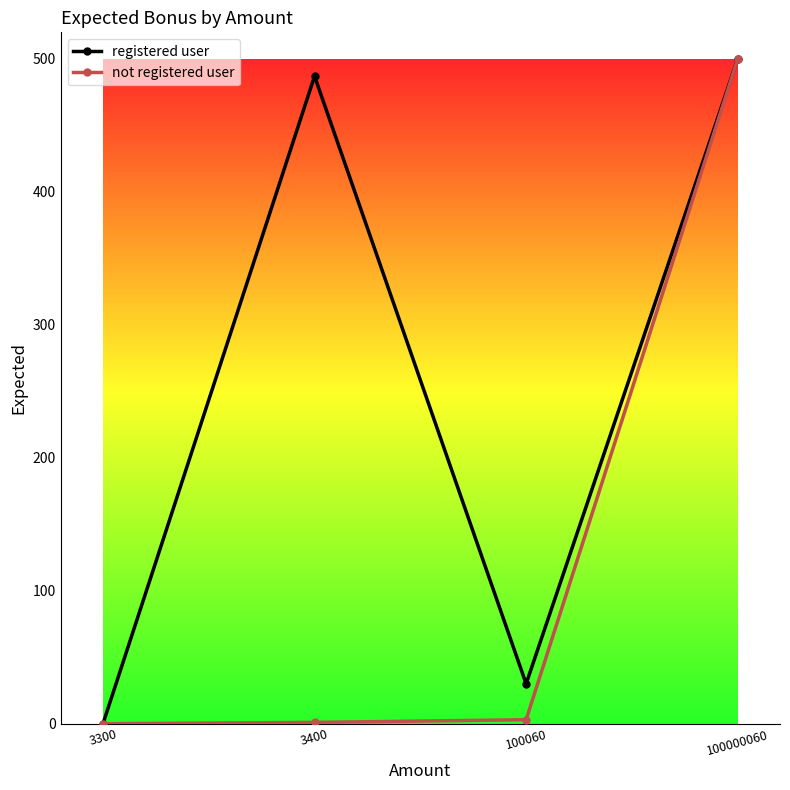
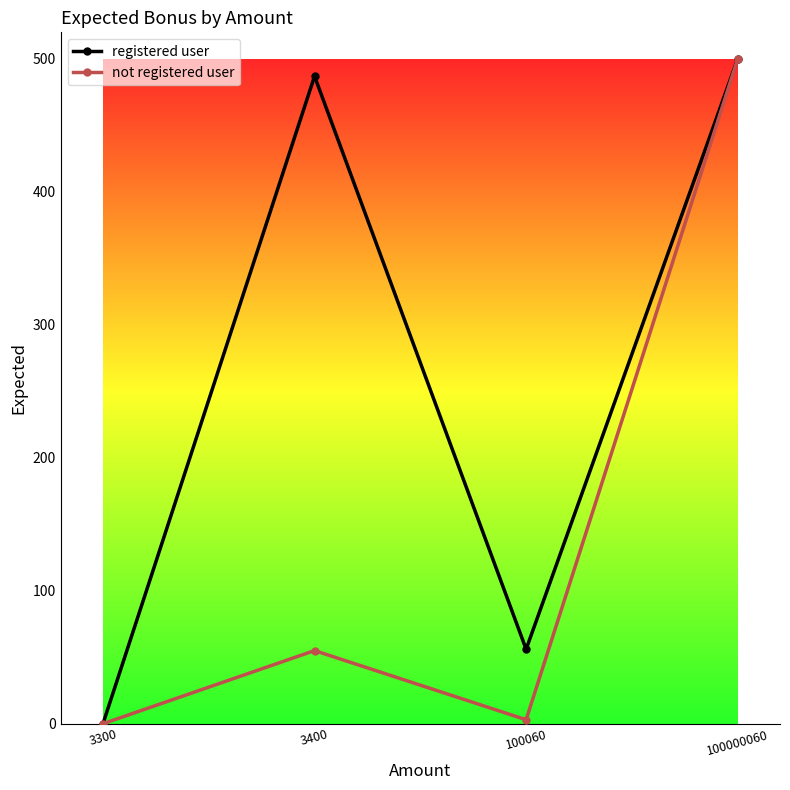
not registered user, 3400: 1 -> 55
registered user, 100060: 30 -> 56
